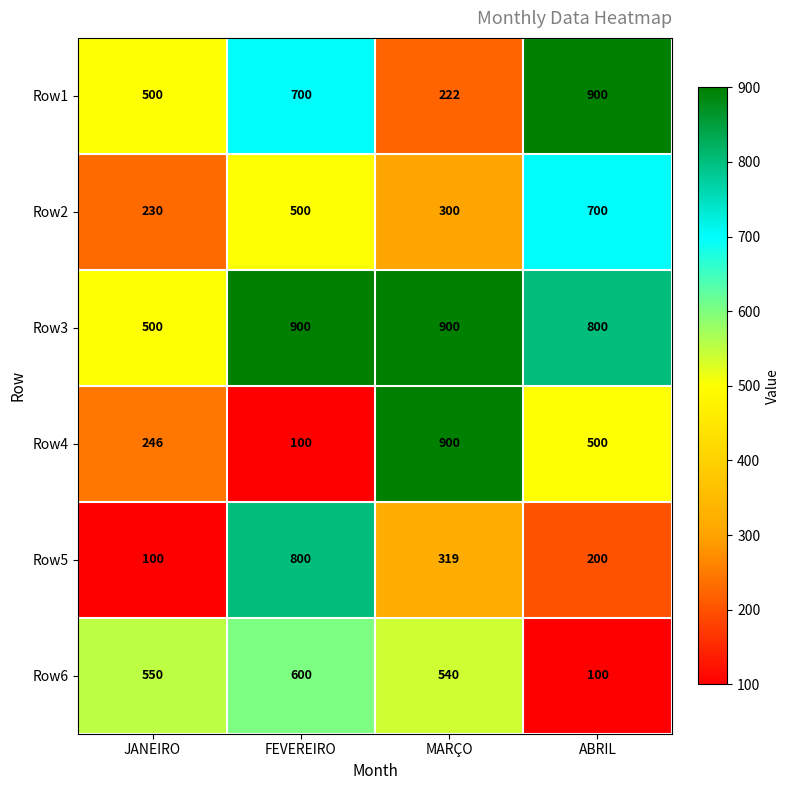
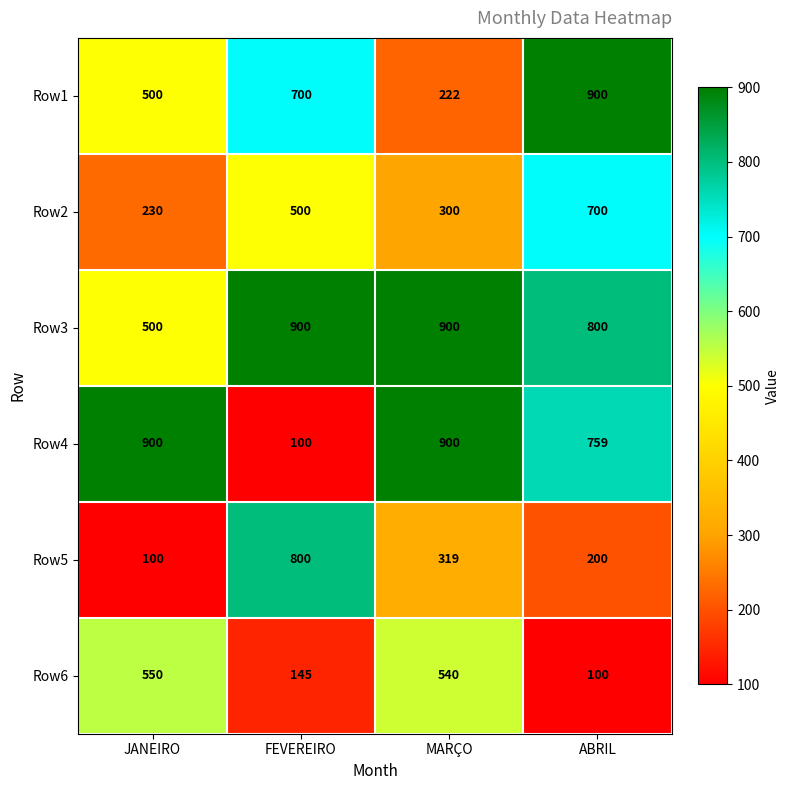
Row4, JANEIRO: 246 -> 900
Row4, ABRIL: 500 -> 759
Row6, FEVEREIRO: 600 -> 145
